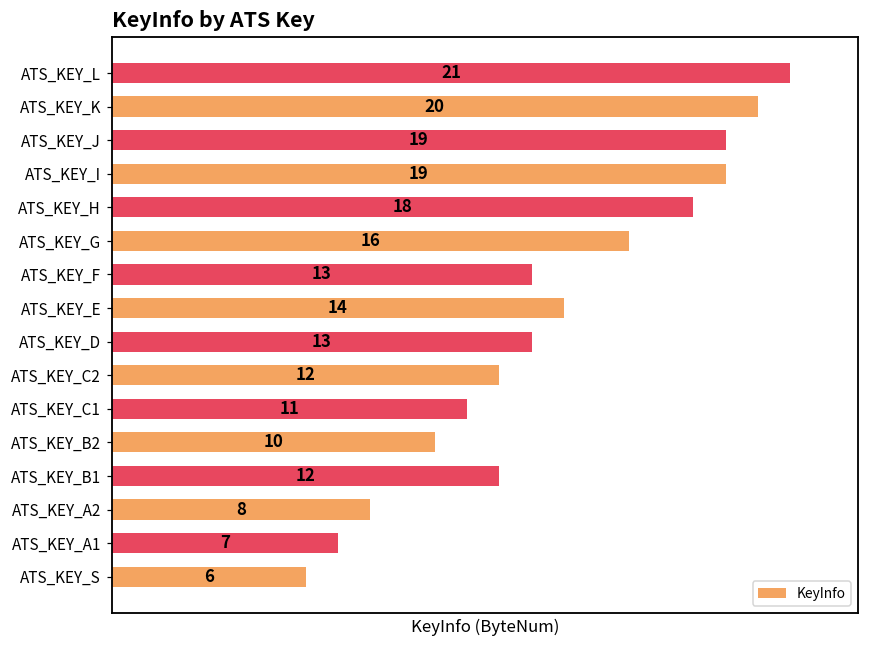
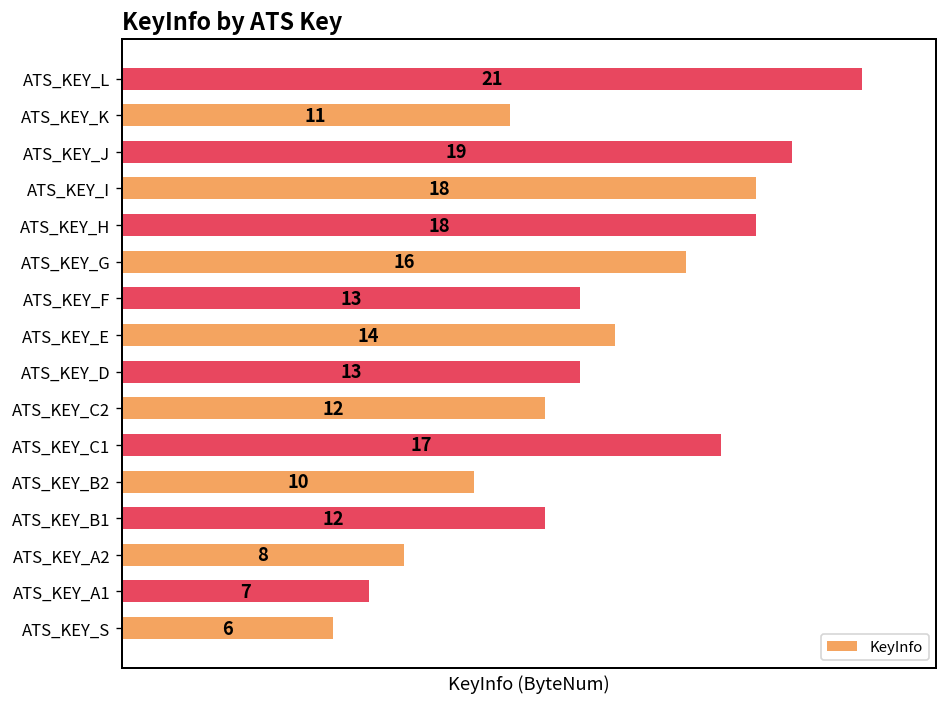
ATS_KEY_K: 20 -> 11
ATS_KEY_I: 19 -> 18
ATS_KEY_C1: 11 -> 17
